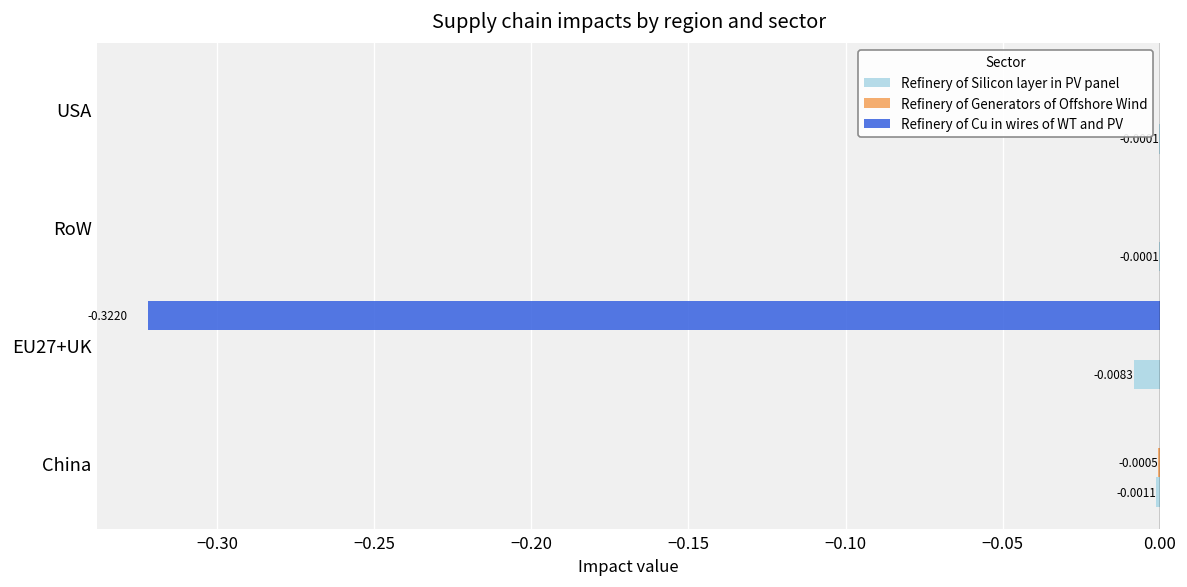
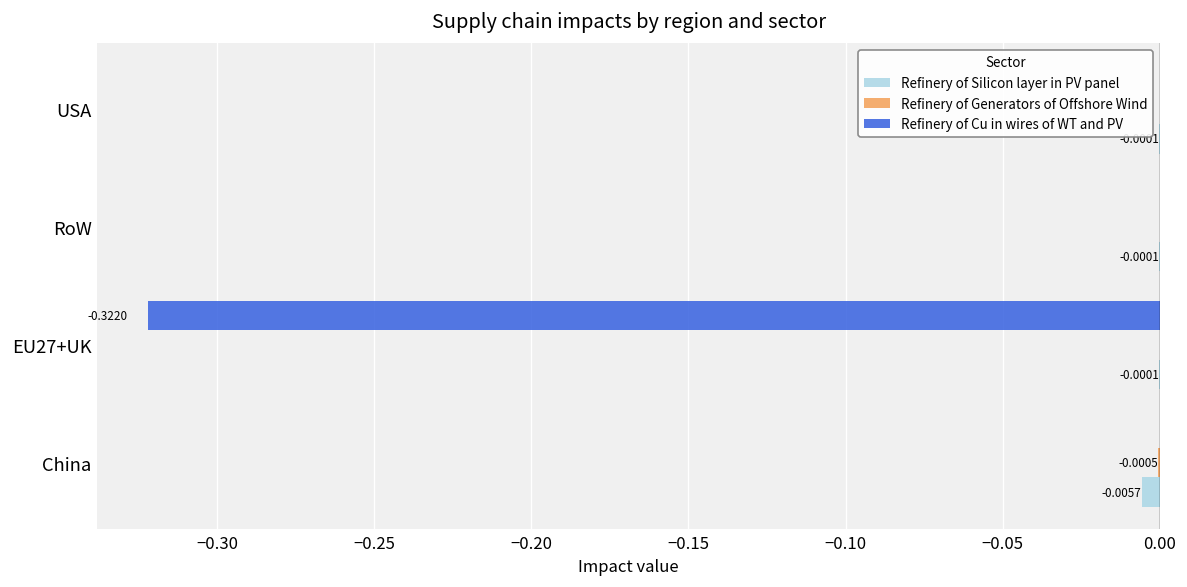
Refinery of Silicon layer in PV panel, EU27+UK: -0.0083 -> -0.0001
Refinery of Silicon layer in PV panel, China: -0.0011 -> -0.0057
